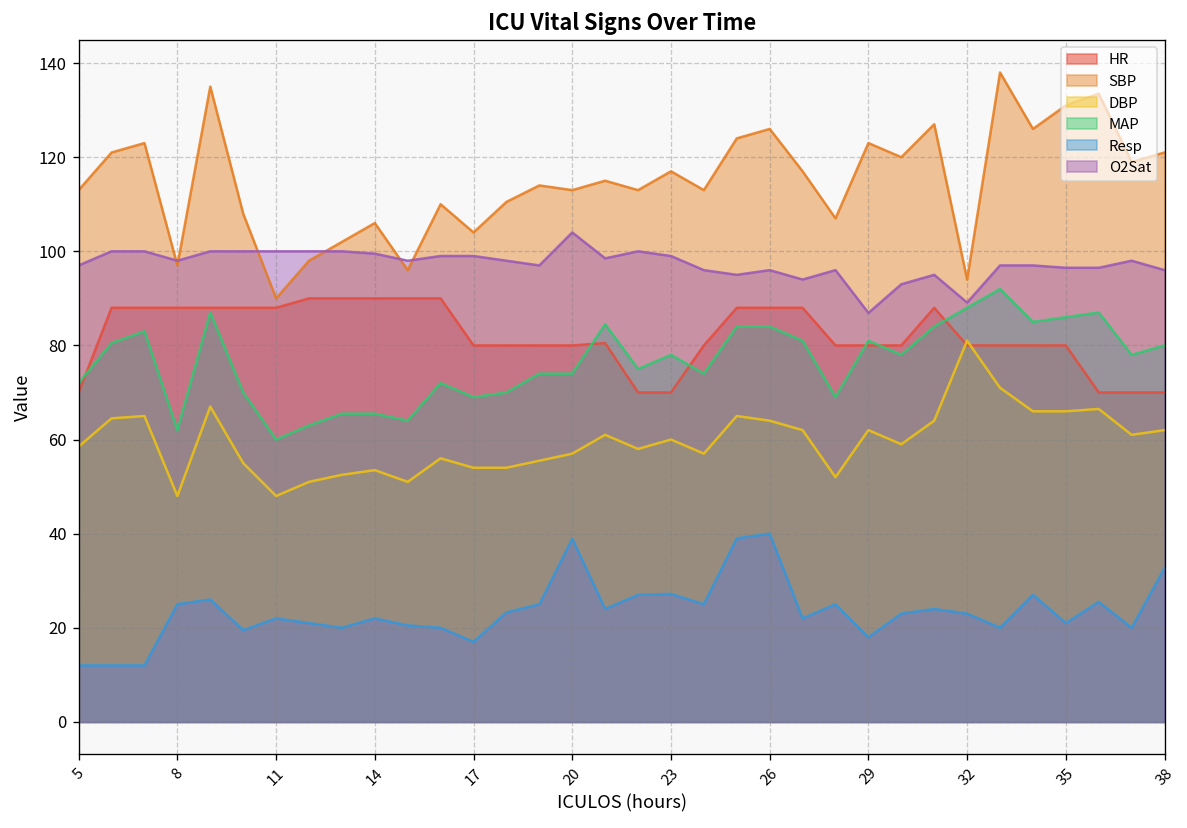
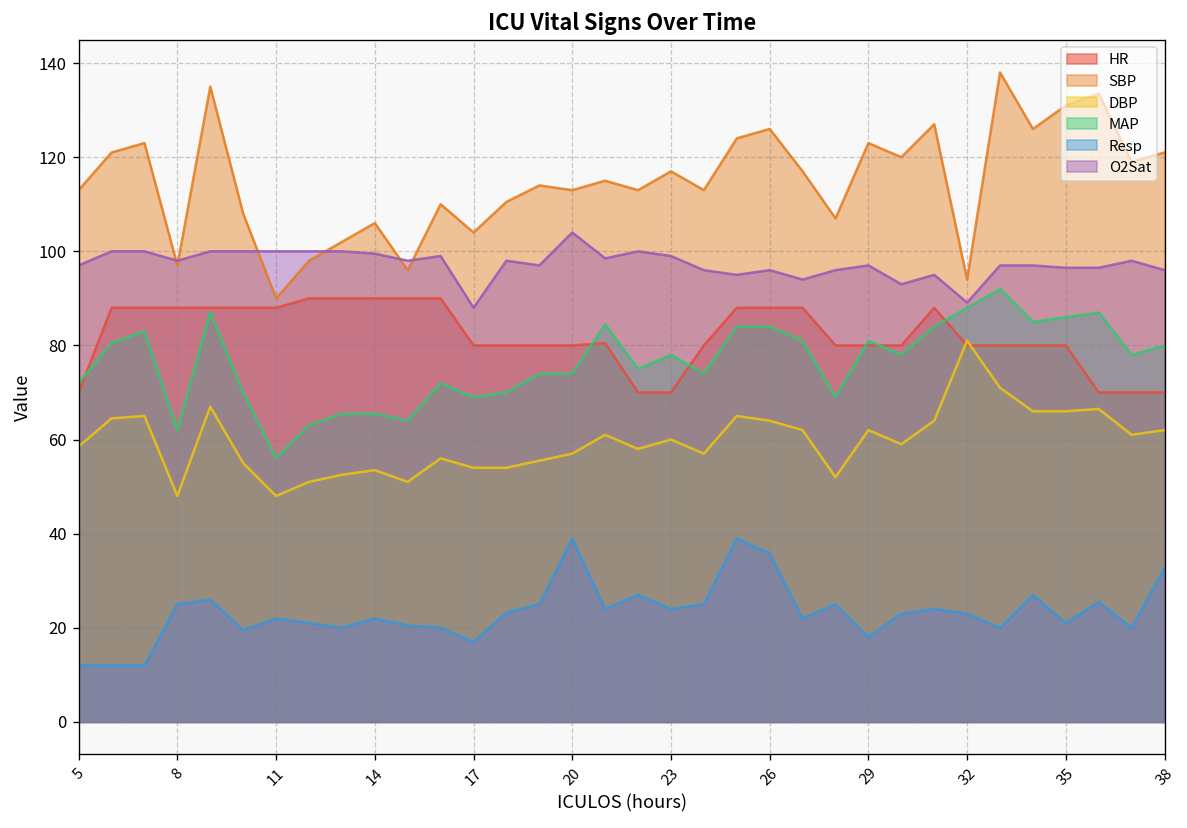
MAP, 11: 60 -> 56
O2Sat, 17: 99 -> 88
Resp, 23: 27 -> 24
Resp, 26: 40 -> 36
O2Sat, 29: 87 -> 97
